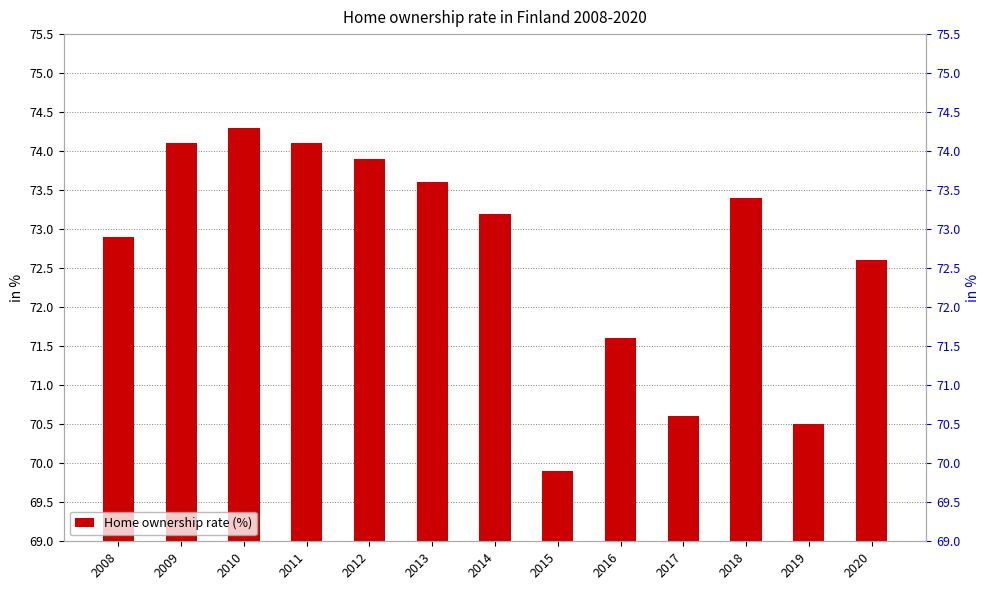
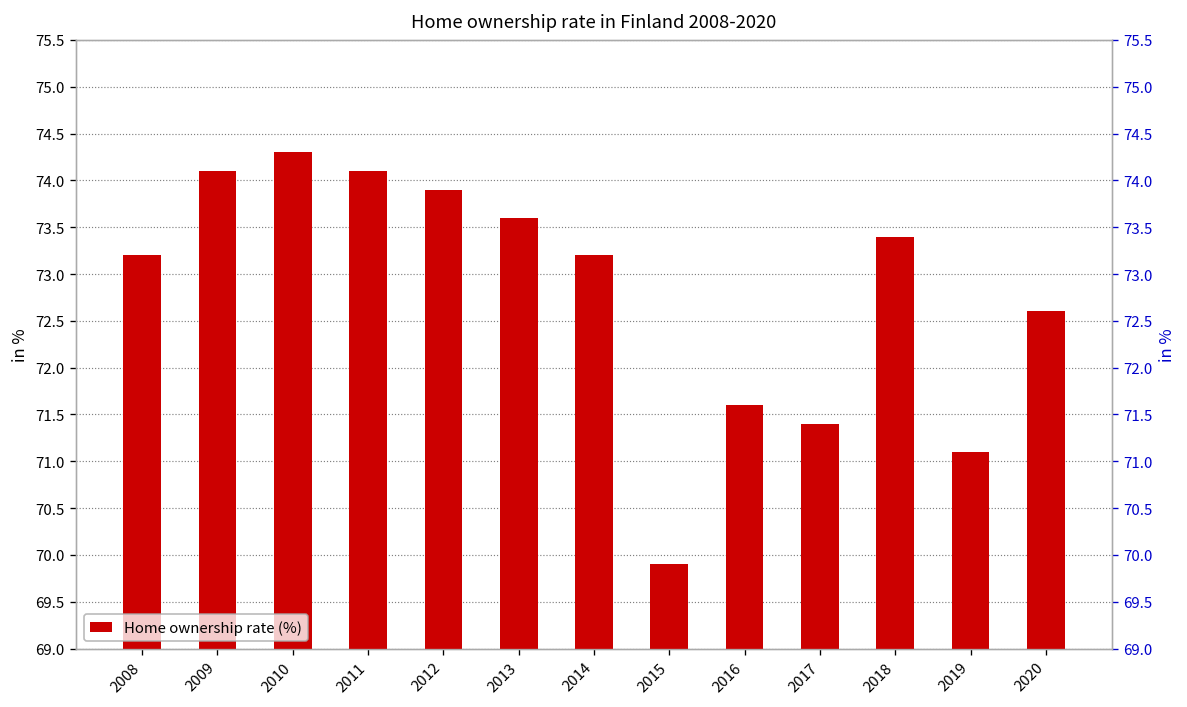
2008: 72.9 -> 73.2
2017: 70.6 -> 71.4
2019: 70.5 -> 71.1
